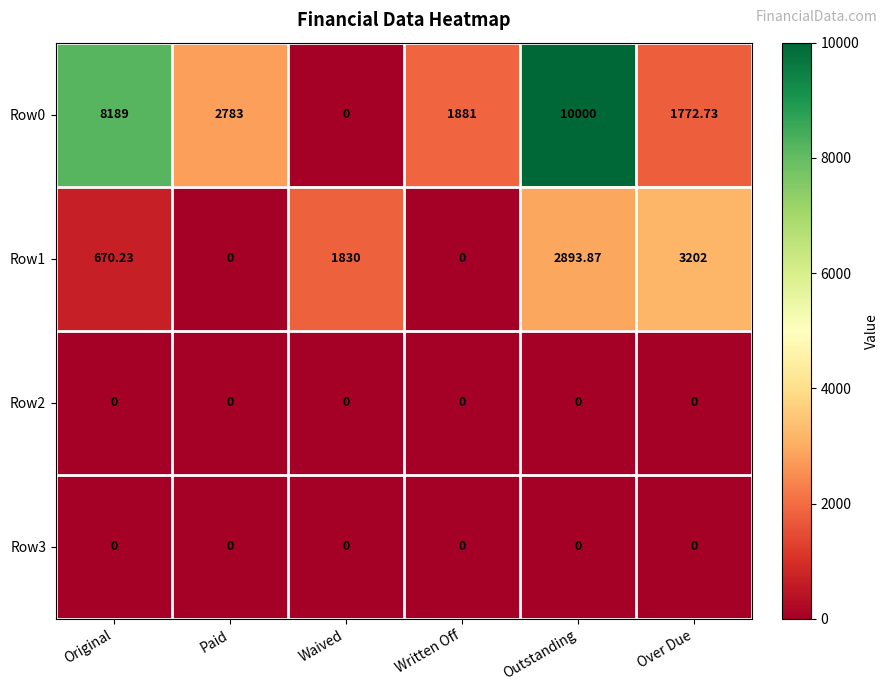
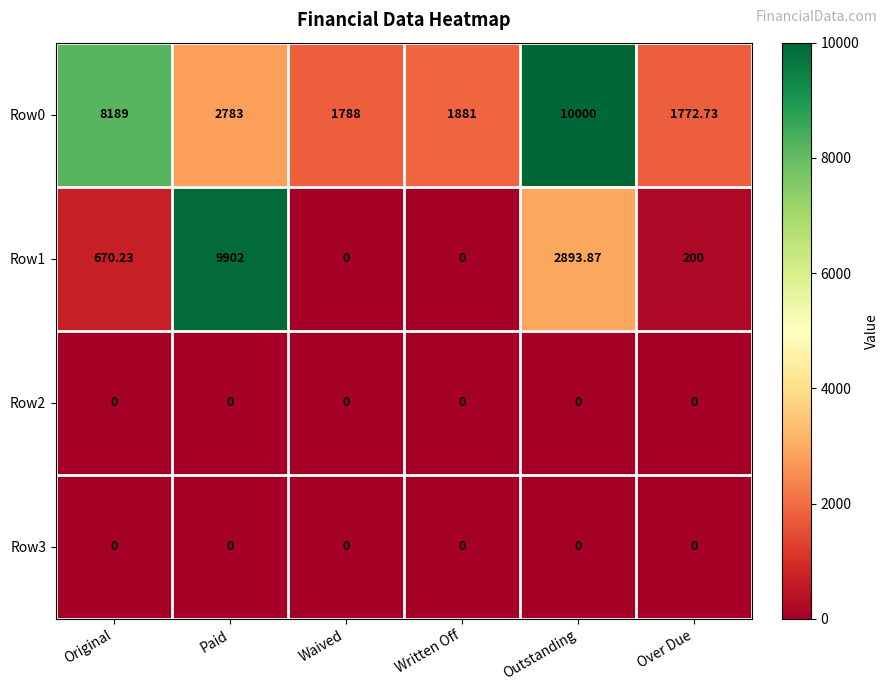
Row0, Waived: 0 -> 1788
Row1, Paid: 0 -> 9902
Row1, Waived: 1830 -> 0
Row1, Over Due: 3202 -> 200
